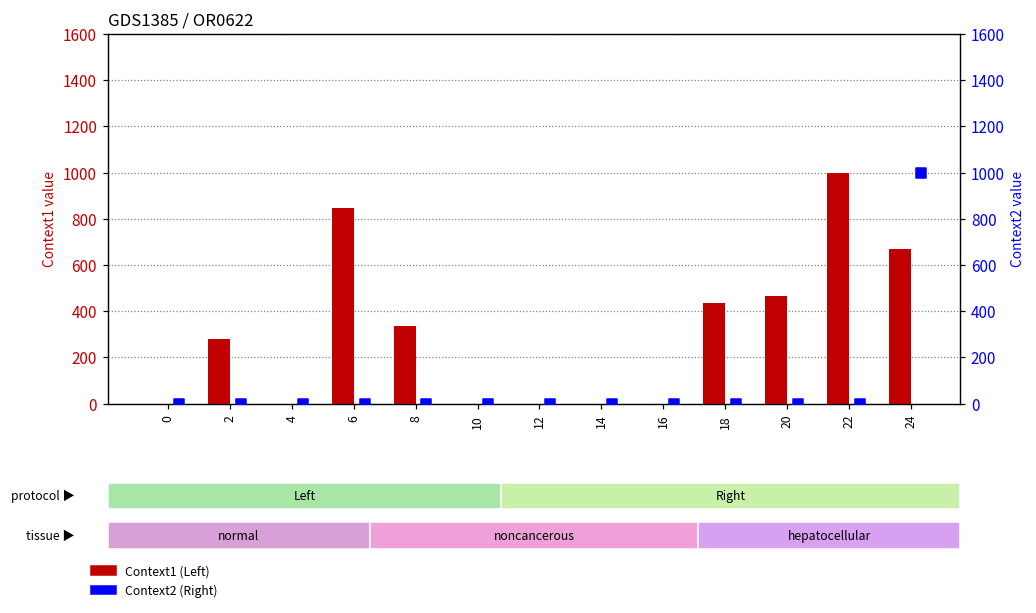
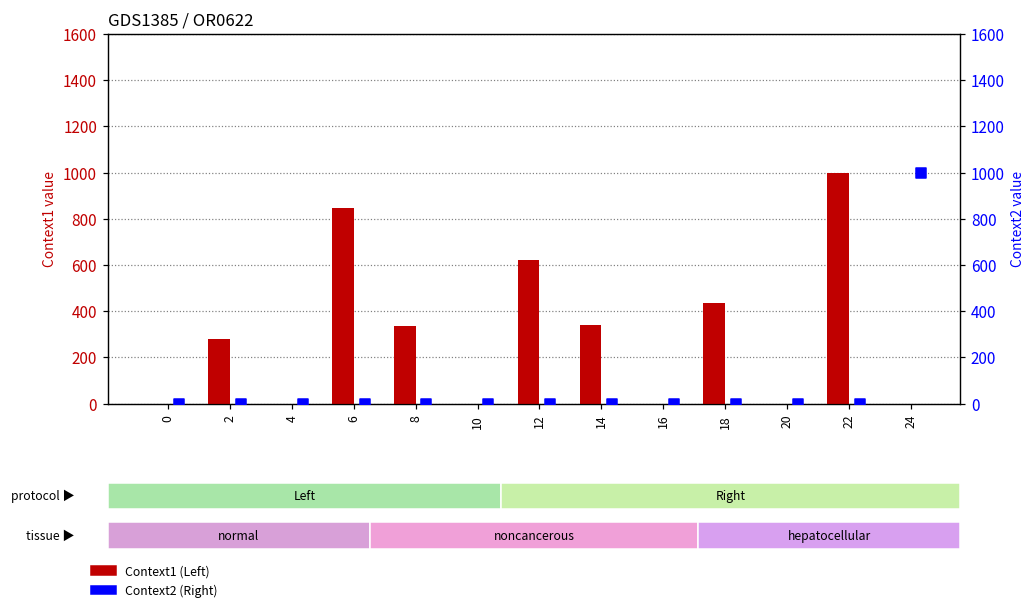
Context1 (Left), 12: 0 -> 620
Context1 (Left), 14: 0 -> 340
Context1 (Left), 20: 470 -> 0
Context1 (Left), 24: 670 -> 0
